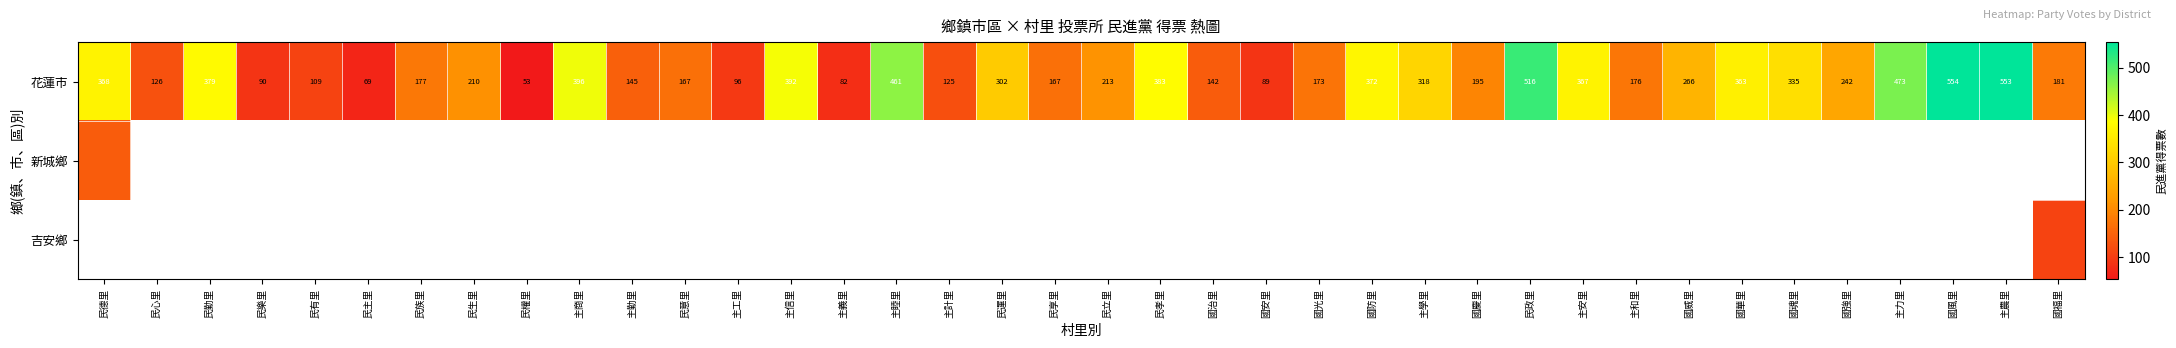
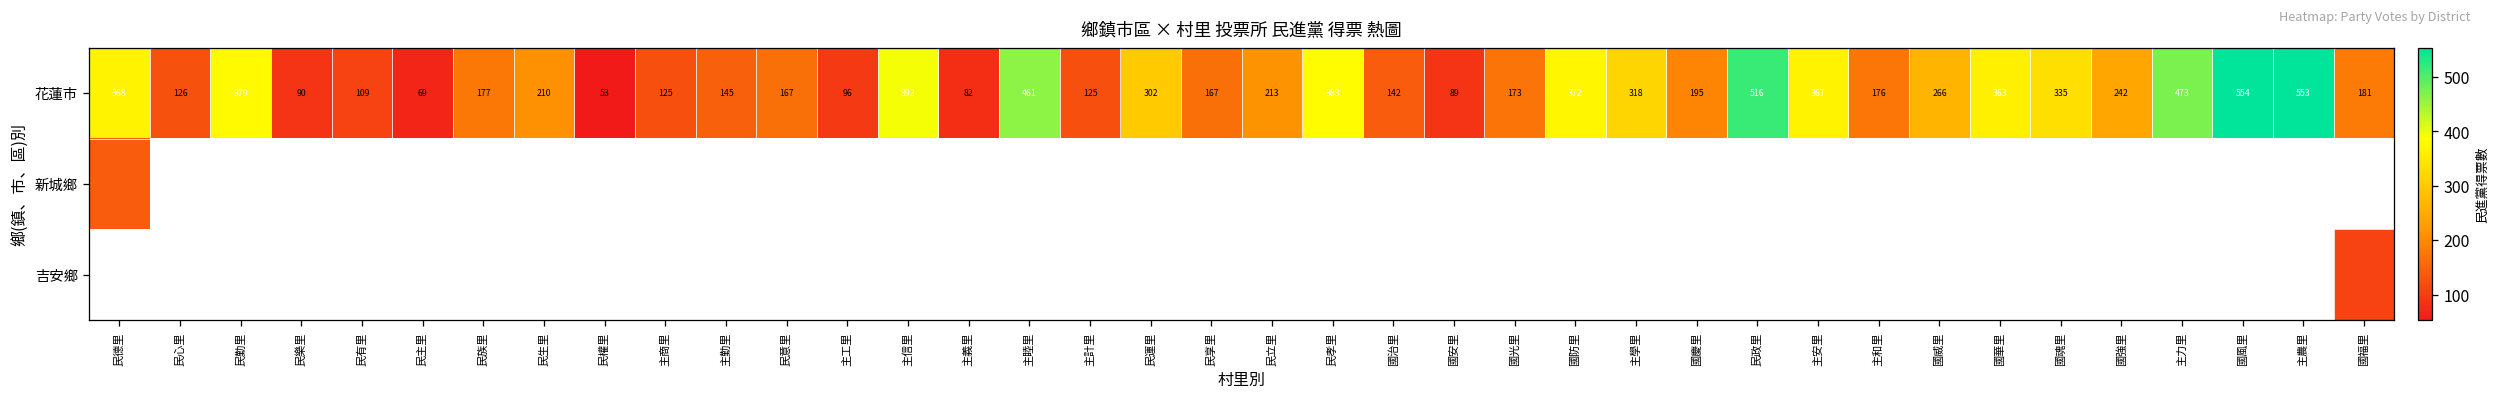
花蓮市, 主商里: 396 -> 125
